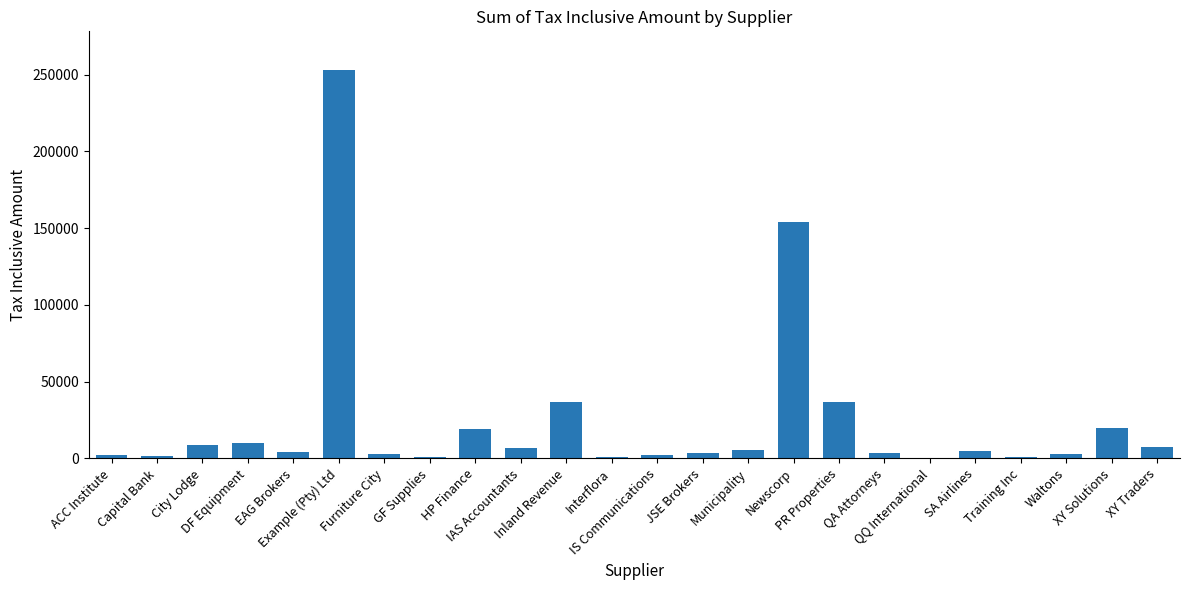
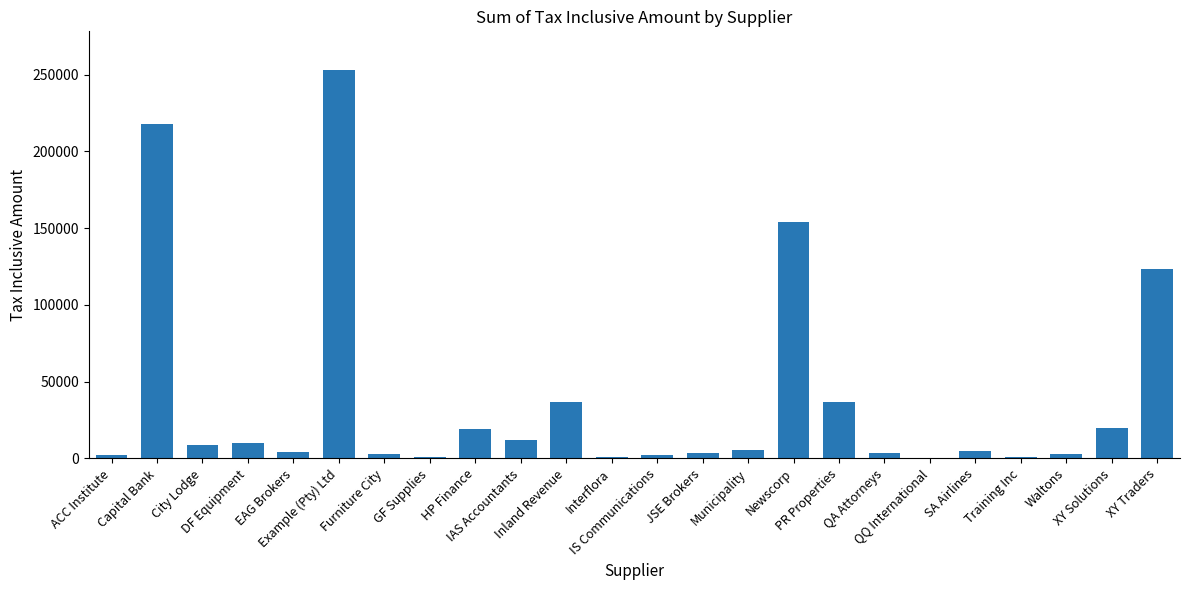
Capital Bank: 1000 -> 218000
IAS Accountants: 6000 -> 12000
XY Traders: 7000 -> 124000
